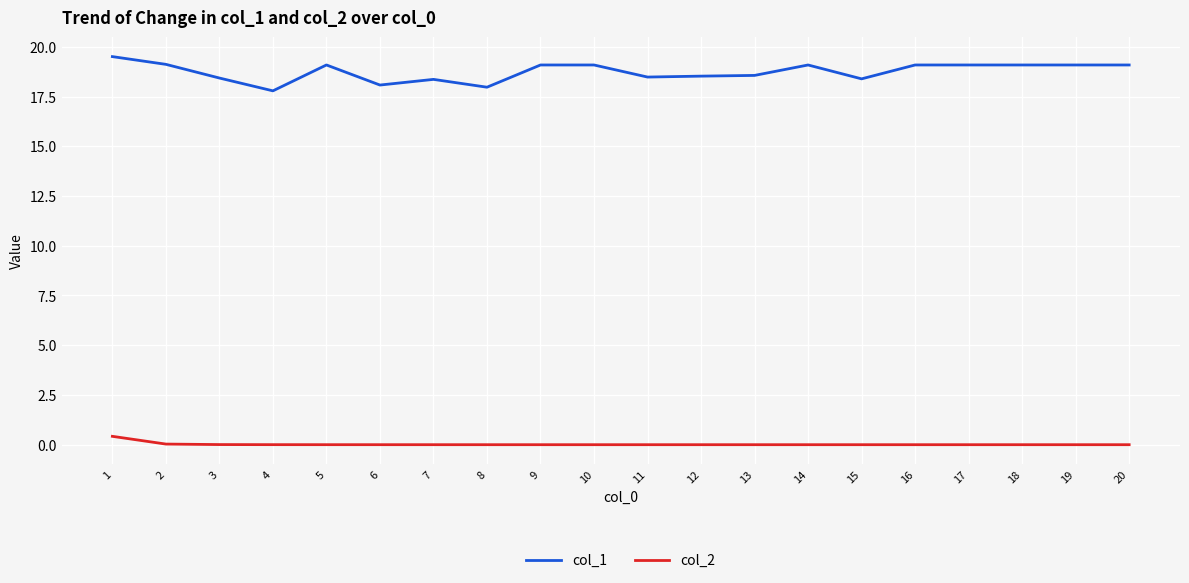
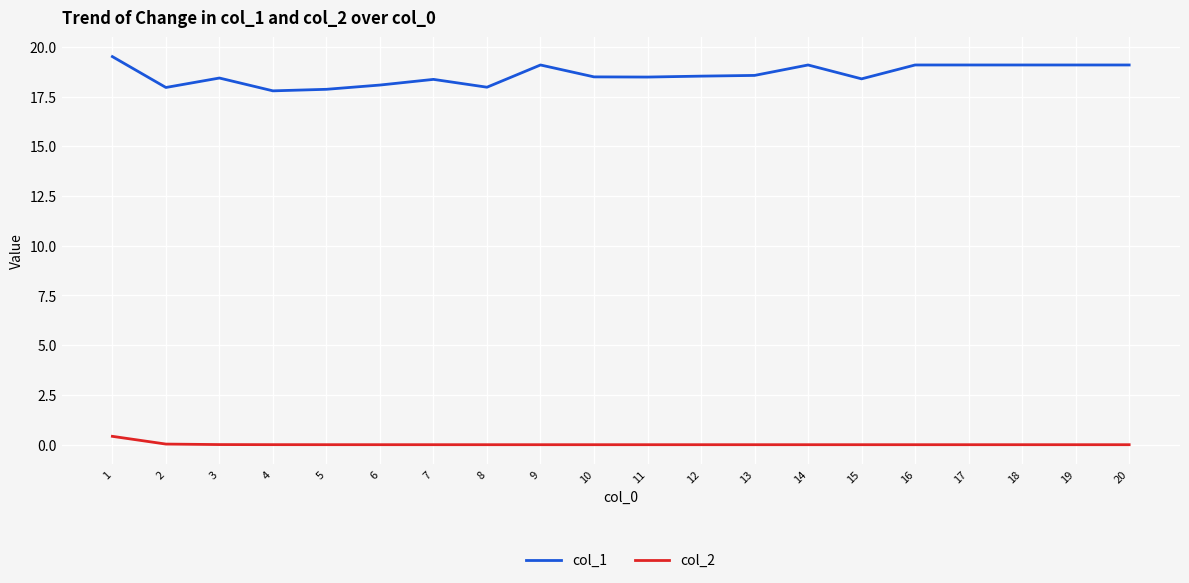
col_1, 2: 19.1 -> 18.0
col_1, 5: 19.1 -> 17.9
col_1, 10: 19.1 -> 18.5
